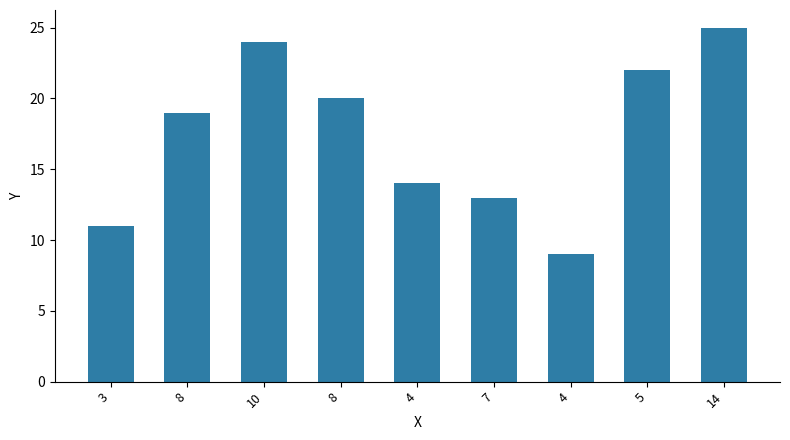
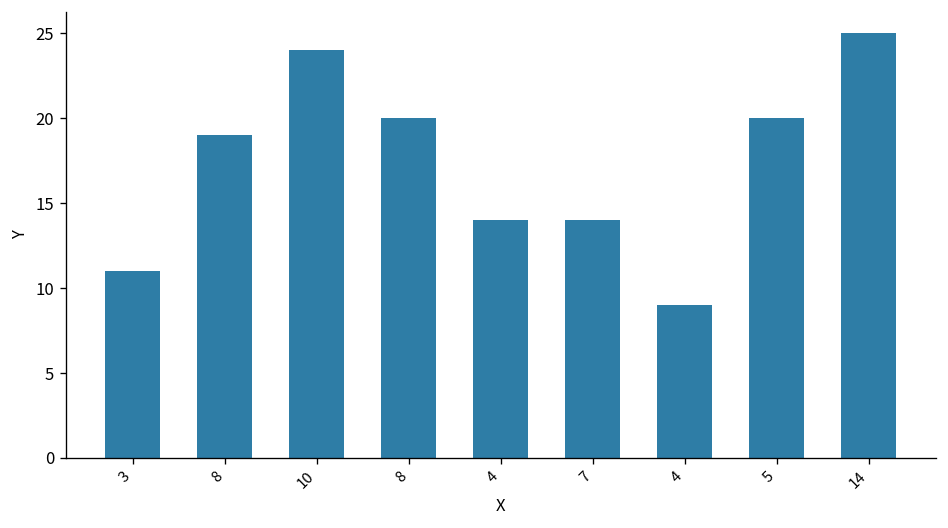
7: 13 -> 14
5: 22 -> 20
